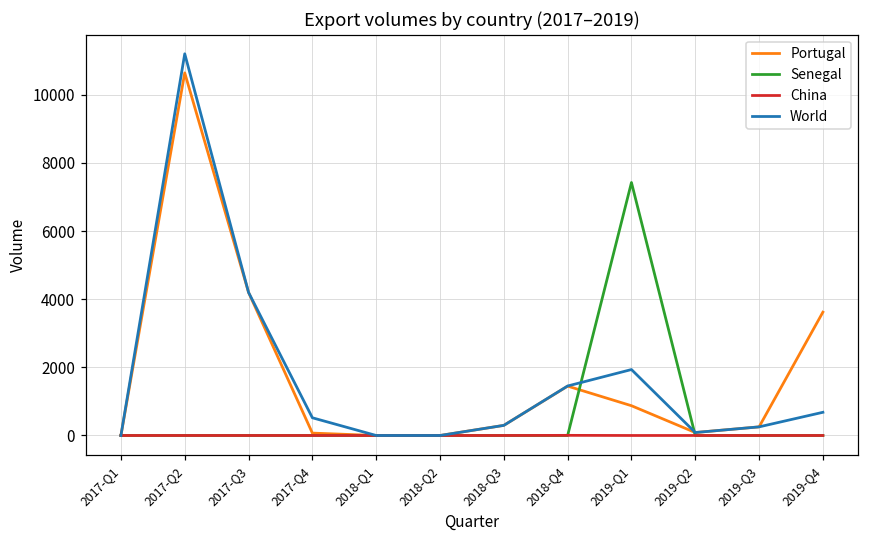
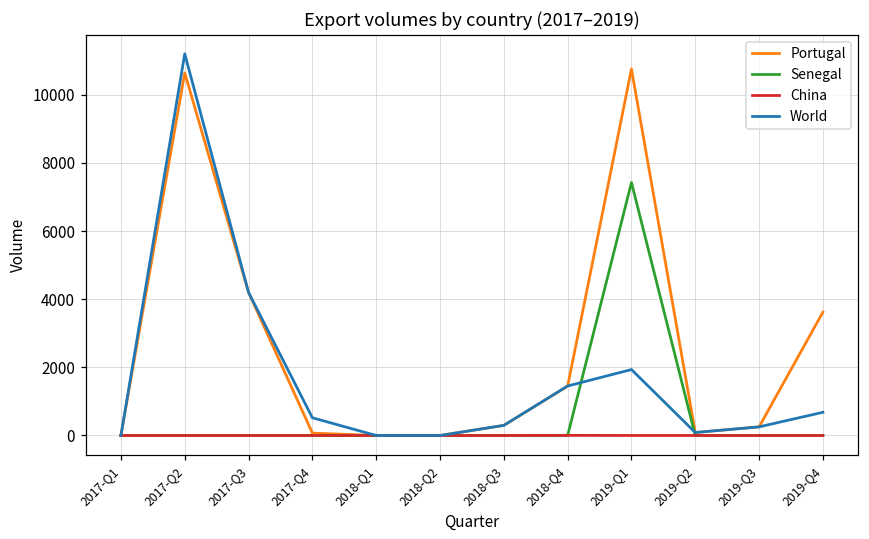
Portugal, 2019-Q1: 900 -> 10800
